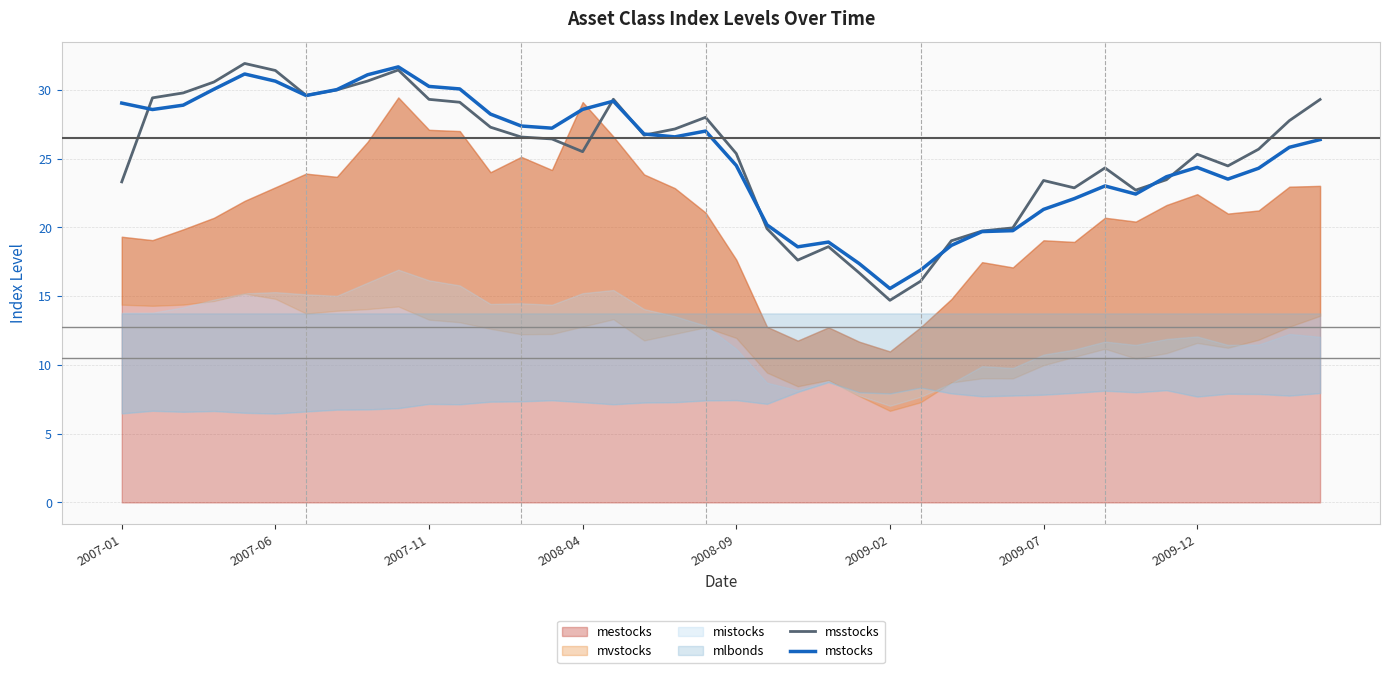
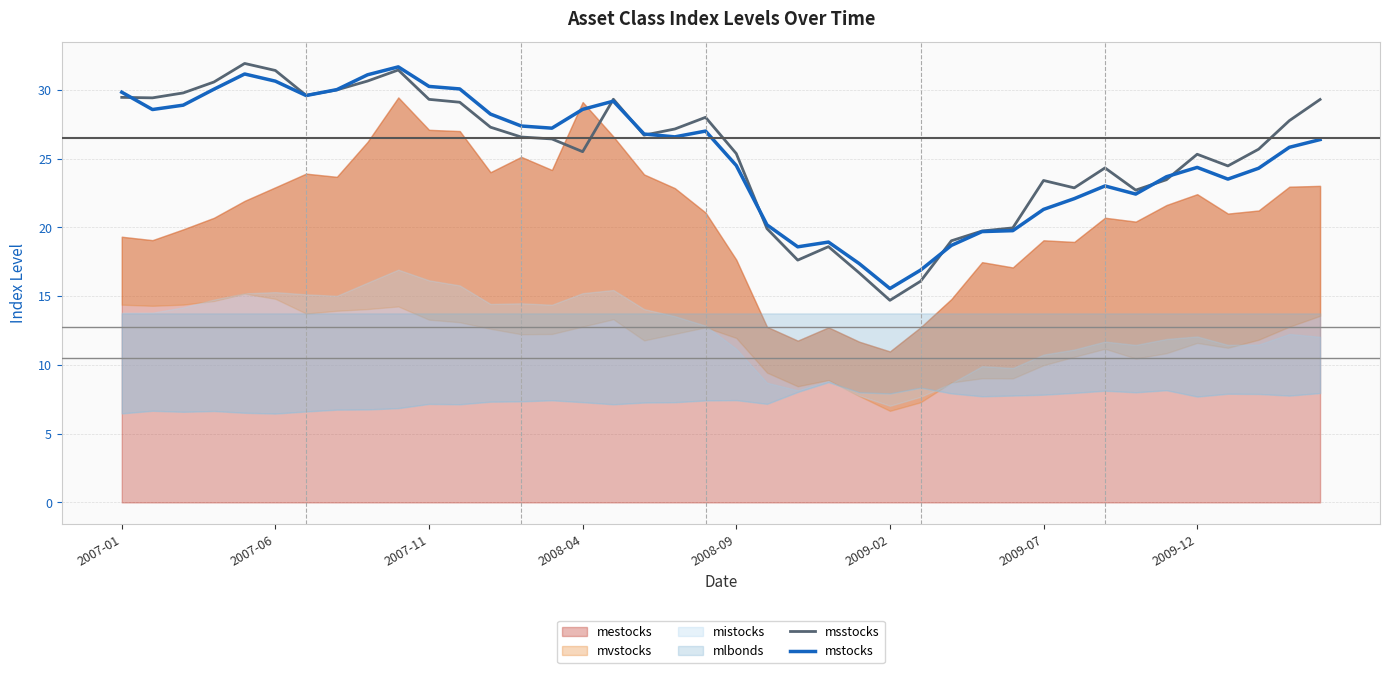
msstocks, 2007-01: 23.3 -> 29.5
mstocks, 2007-01: 29.0 -> 29.8
